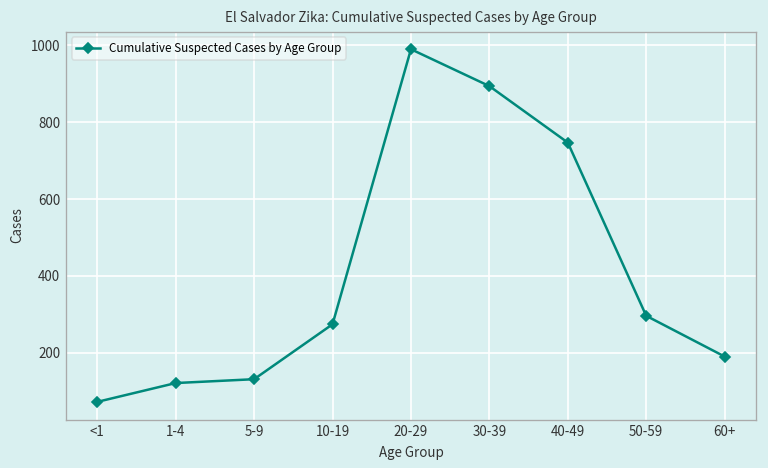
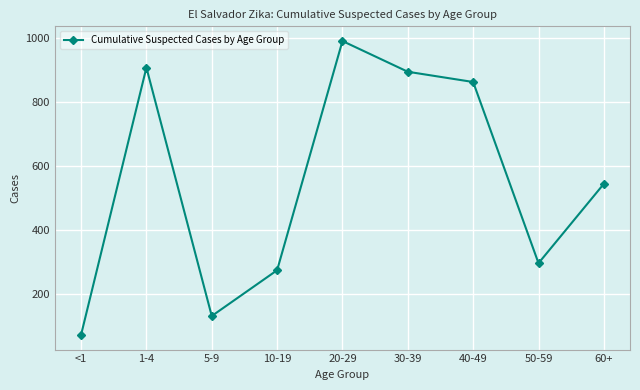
1-4: 120 -> 910
40-49: 750 -> 860
60+: 190 -> 540
